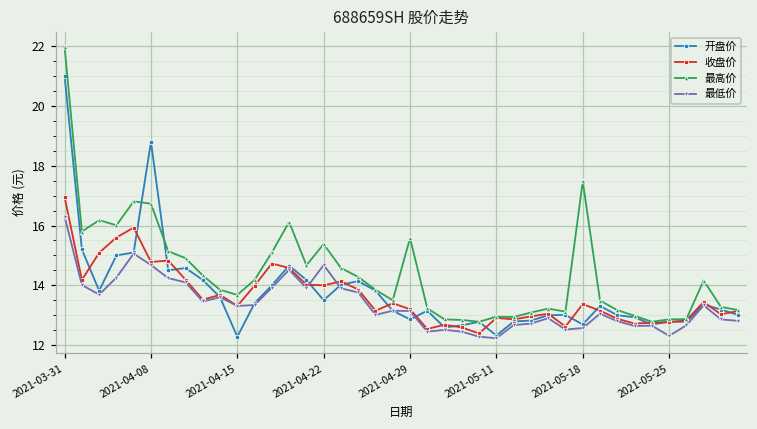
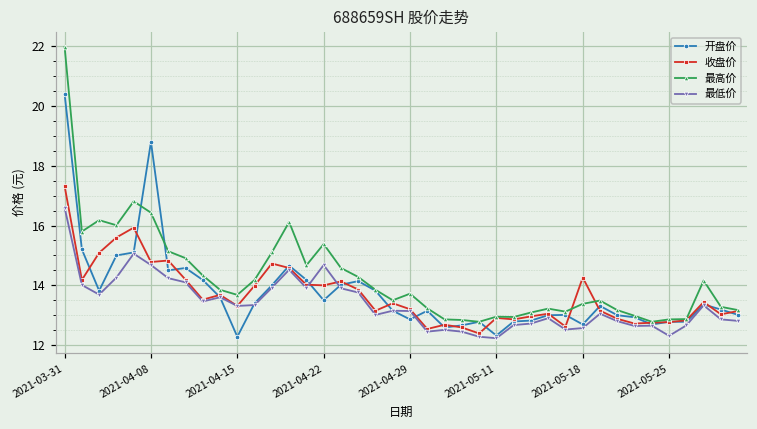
开盘价, 2021-03-31: 21.0 -> 20.4
收盘价, 2021-03-31: 17.0 -> 17.3
最低价, 2021-03-31: 16.3 -> 16.6
最高价, 2021-04-08: 16.7 -> 16.4
最高价, 2021-04-29: 15.6 -> 13.7
收盘价, 2021-05-18: 13.4 -> 14.3
最高价, 2021-05-18: 17.5 -> 13.4
